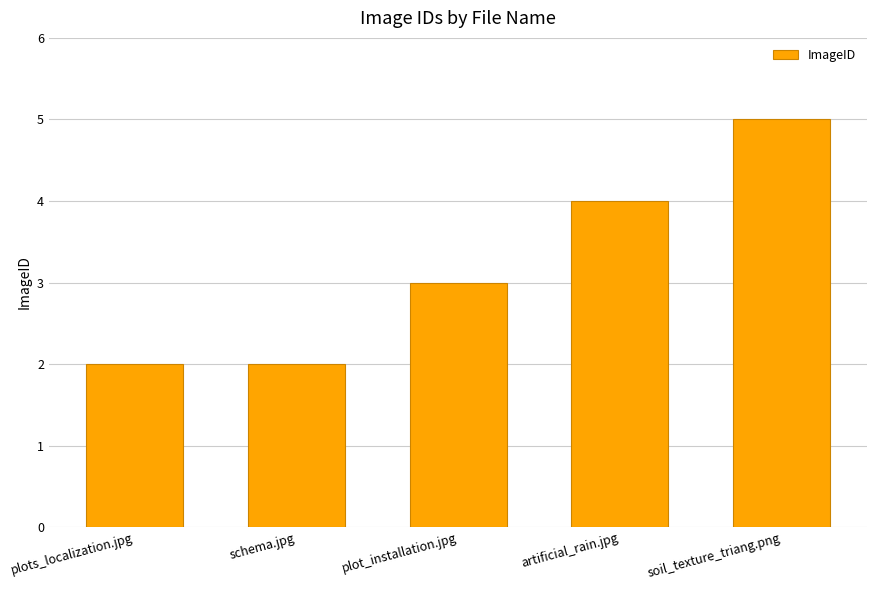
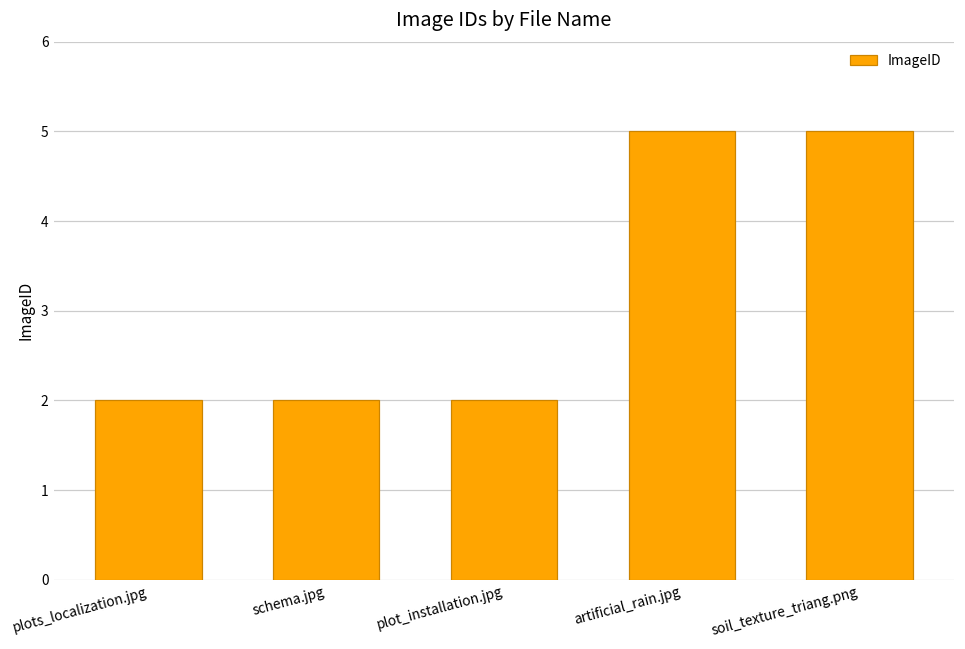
plot_installation.jpg: 3 -> 2
artificial_rain.jpg: 4 -> 5
